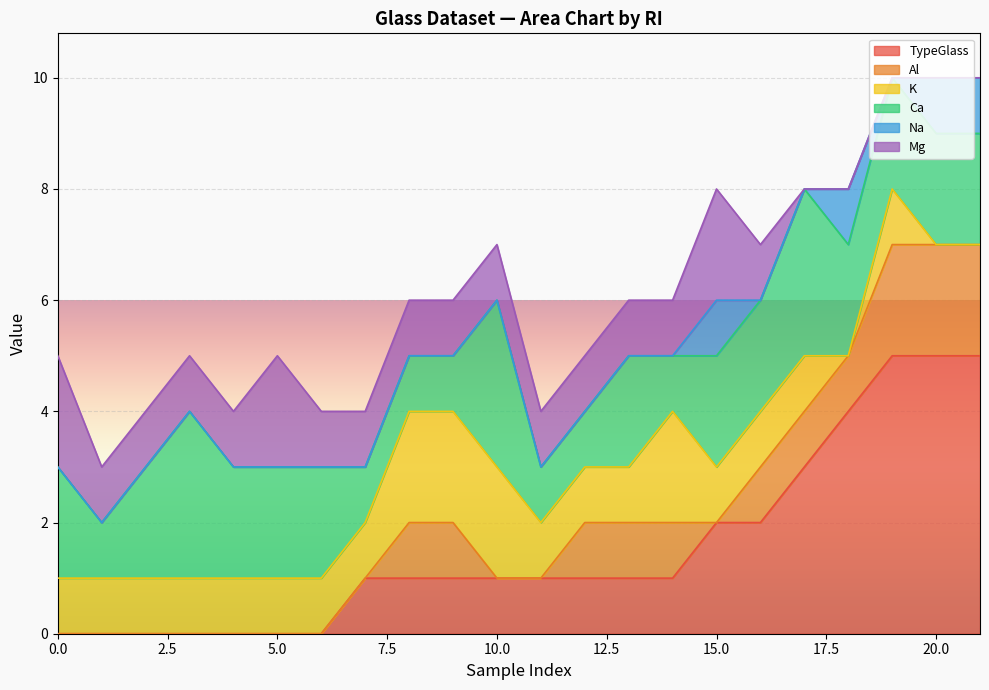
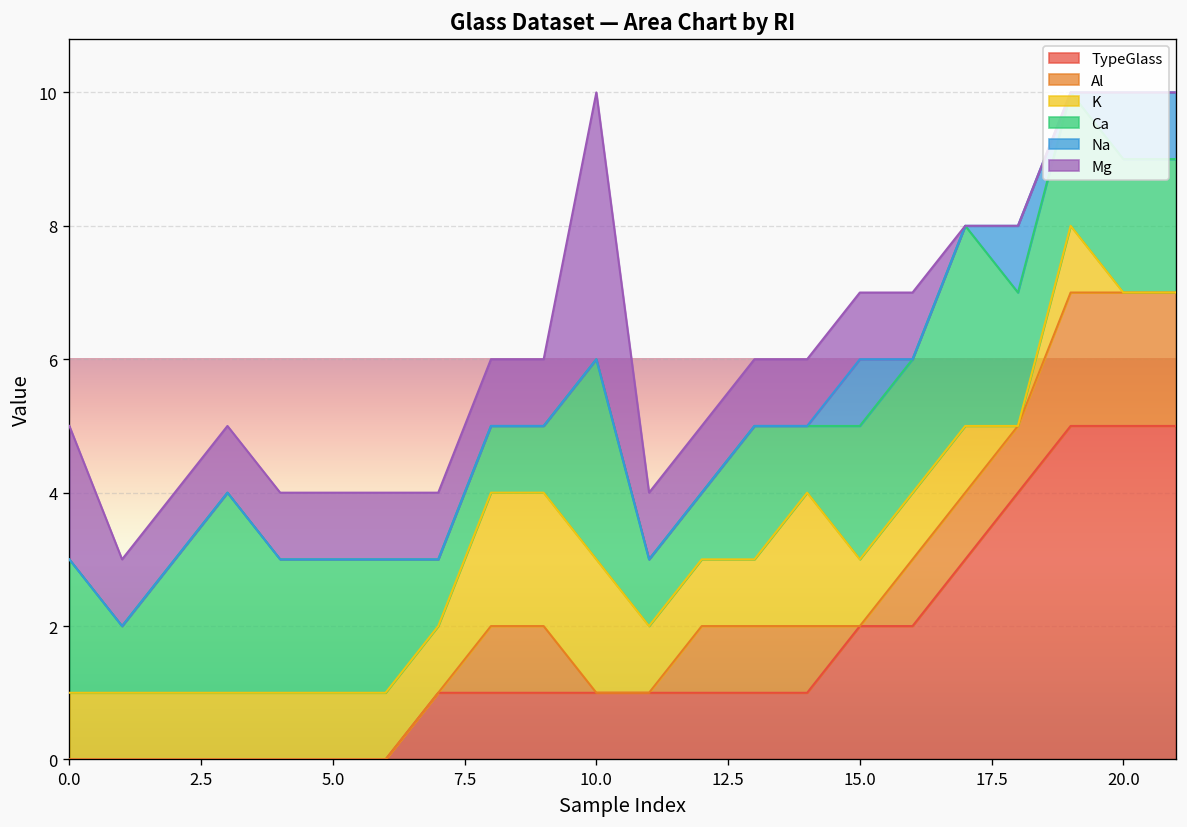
Mg, 5.0: 2 -> 1
Mg, 10.0: 1 -> 4
Mg, 15.0: 2 -> 1
